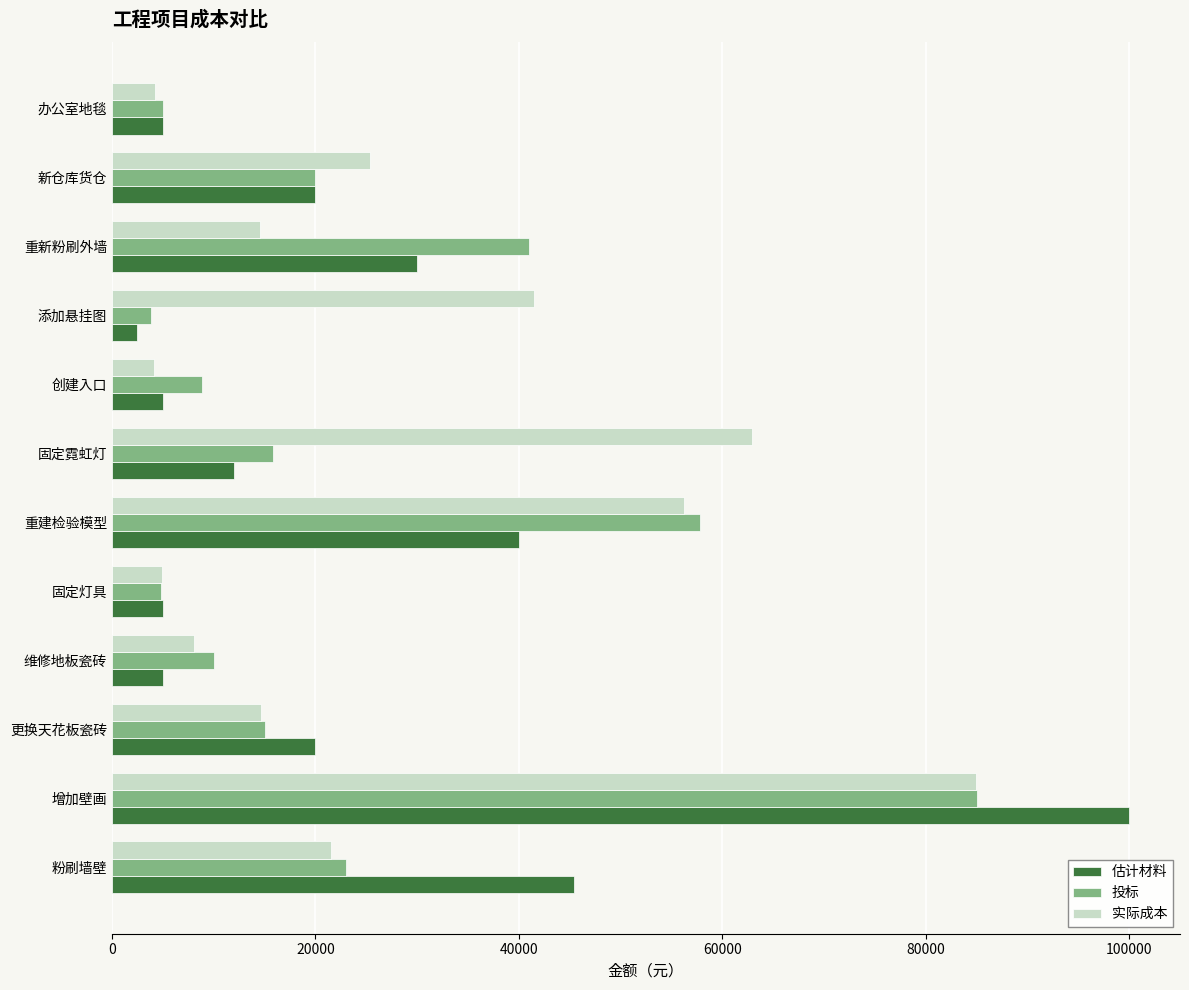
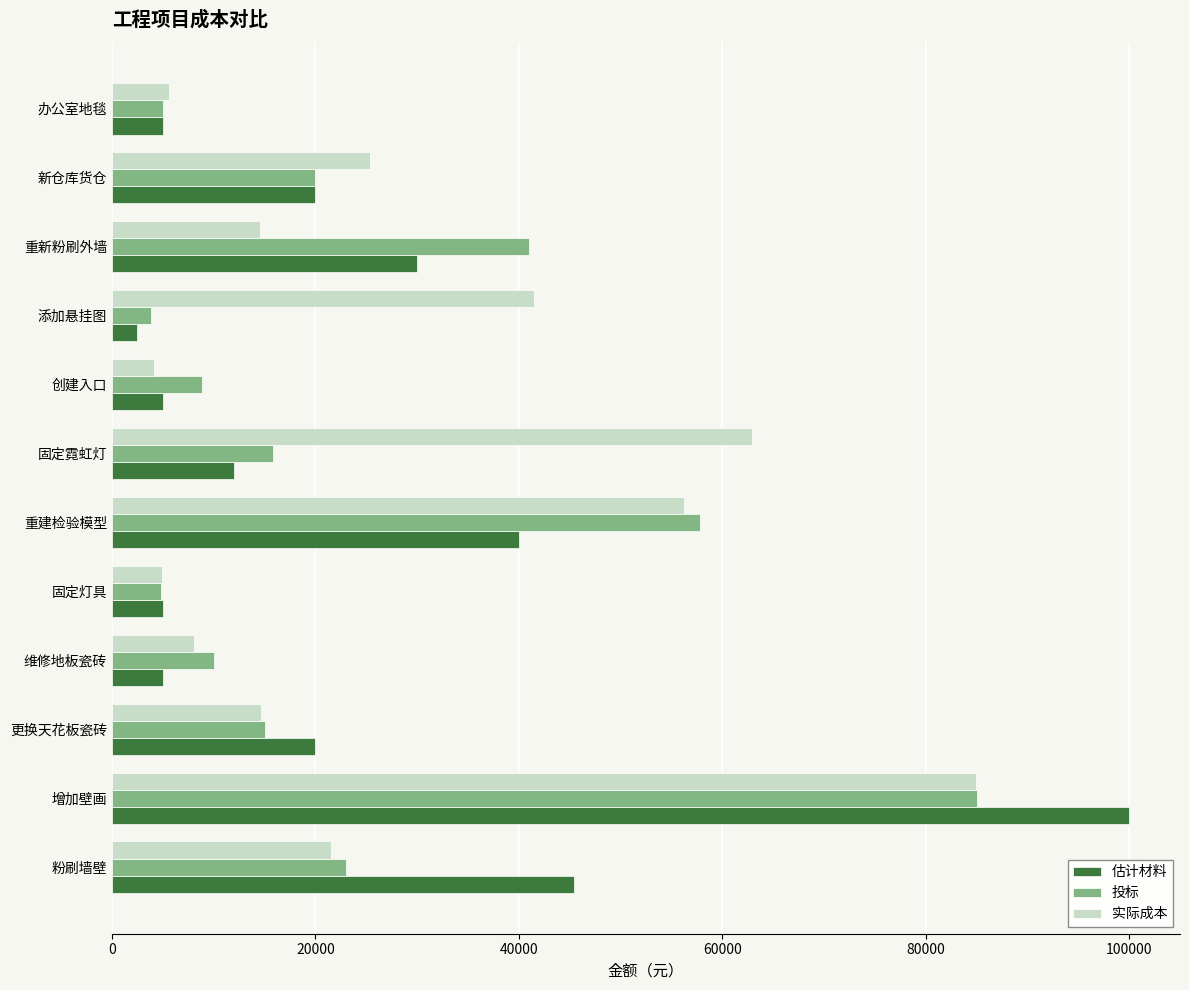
实际成本, 办公室地毯: 4300 -> 5600
